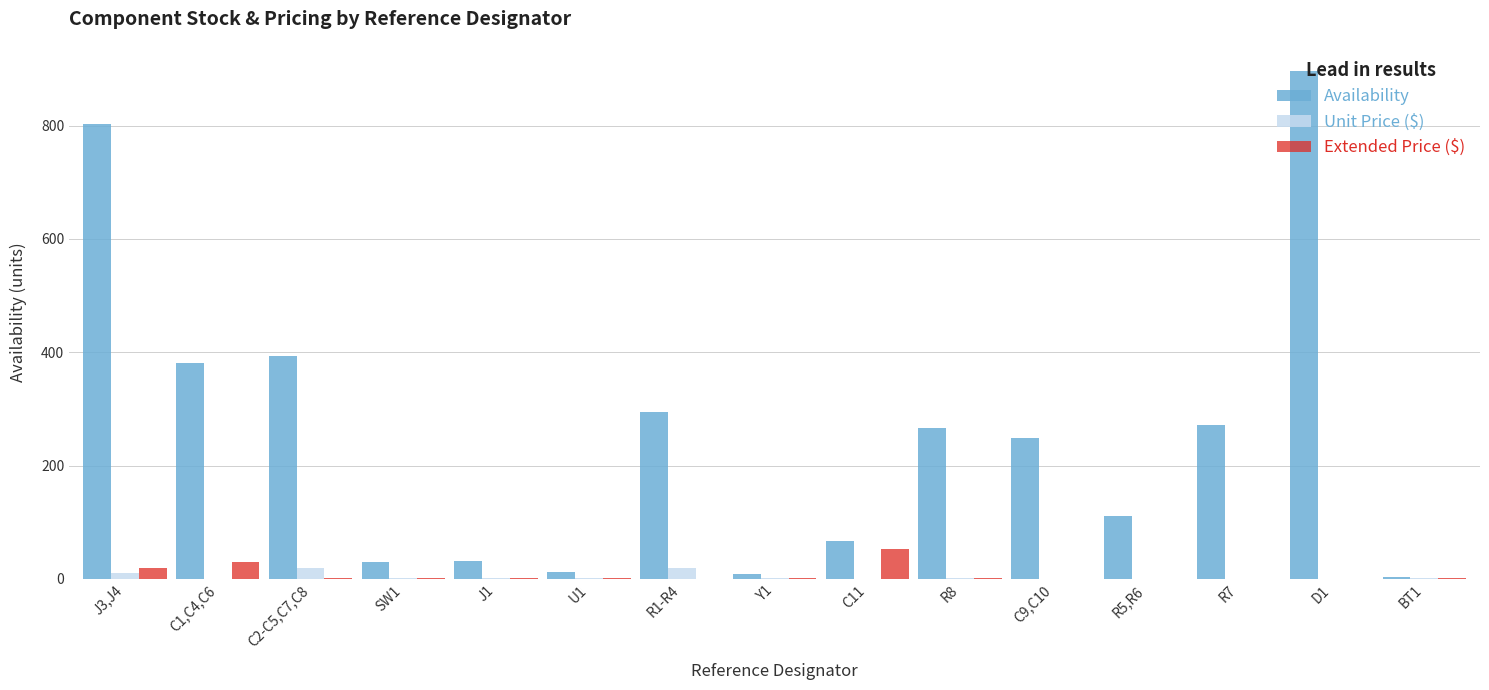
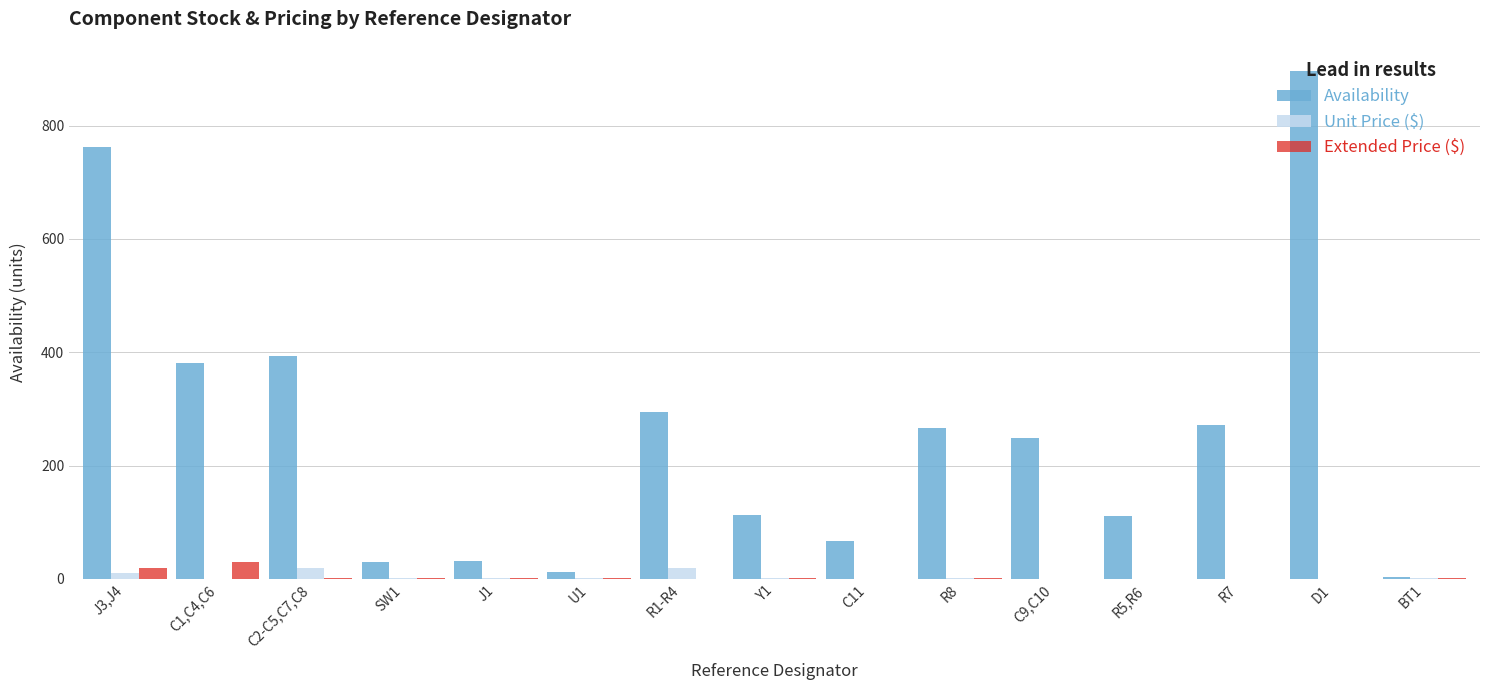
Availability, J3,J4: 800 -> 760
Availability, Y1: 10 -> 110
Extended Price ($), C11: 50 -> 0
